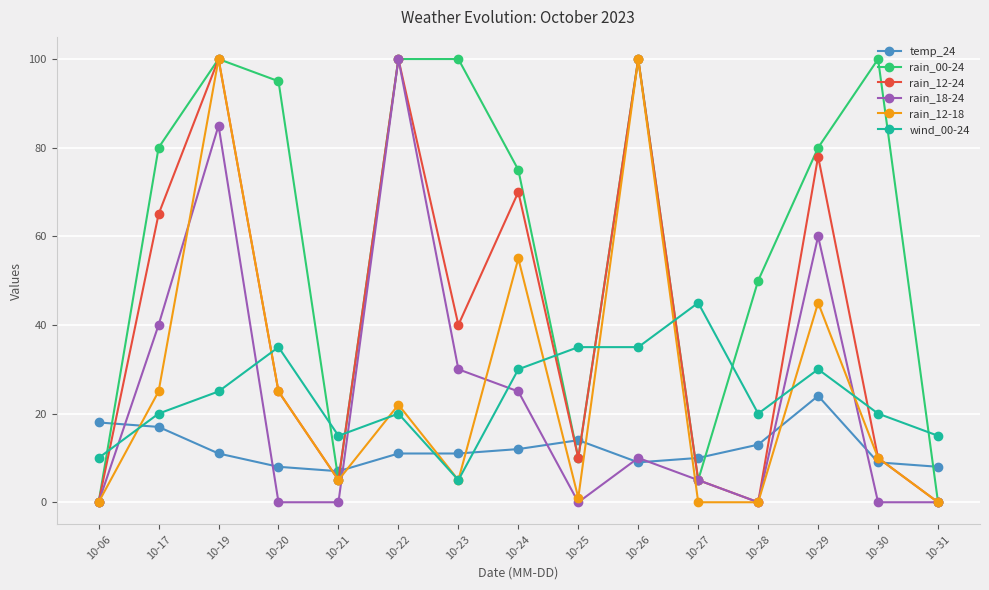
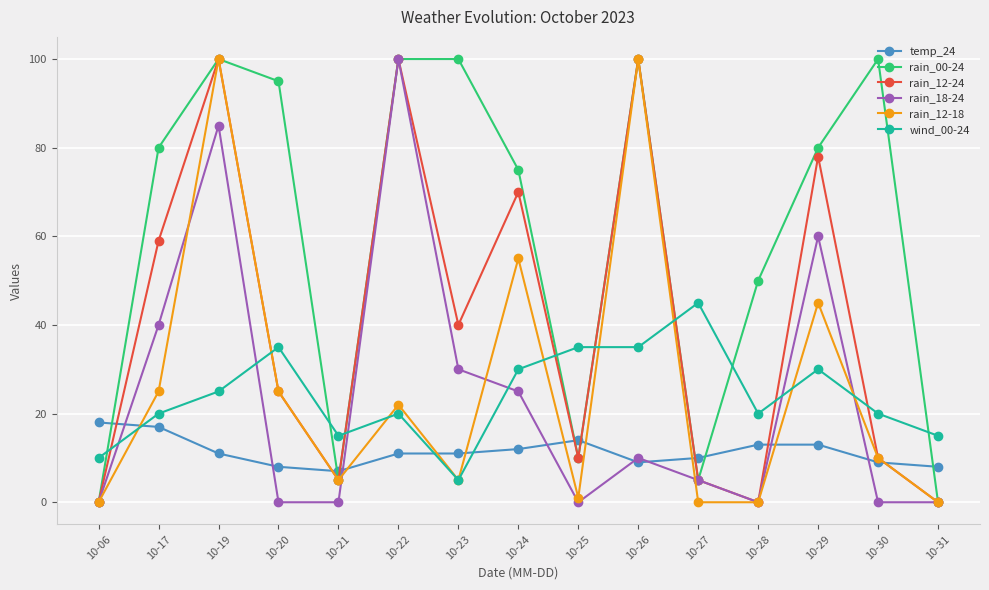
rain_12-24, 10-17: 65 -> 59
temp_24, 10-29: 24 -> 13
